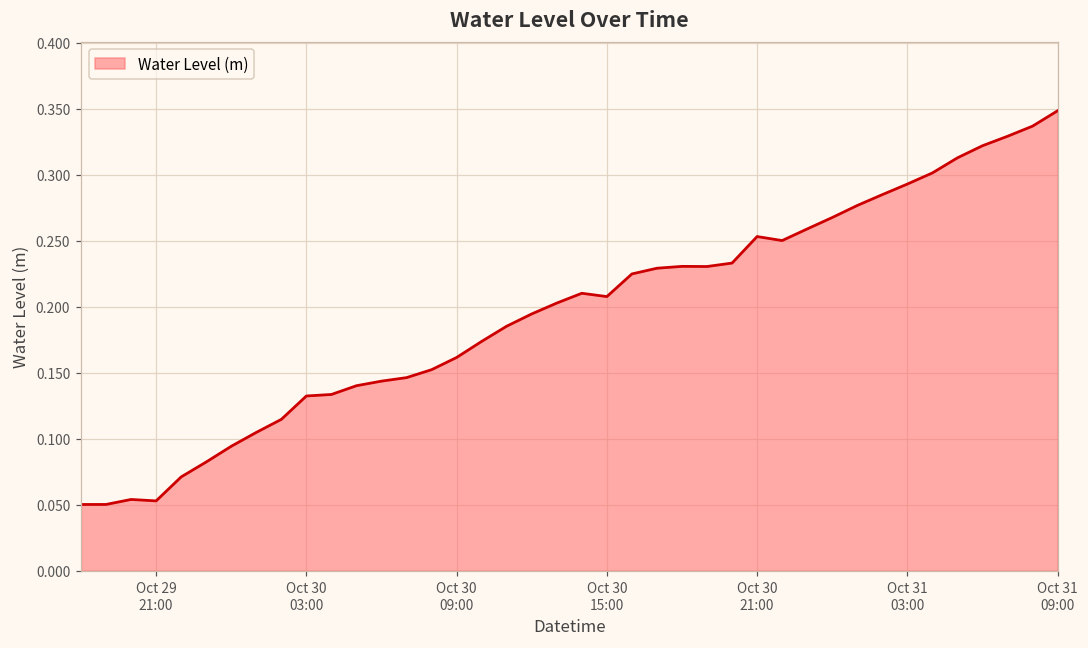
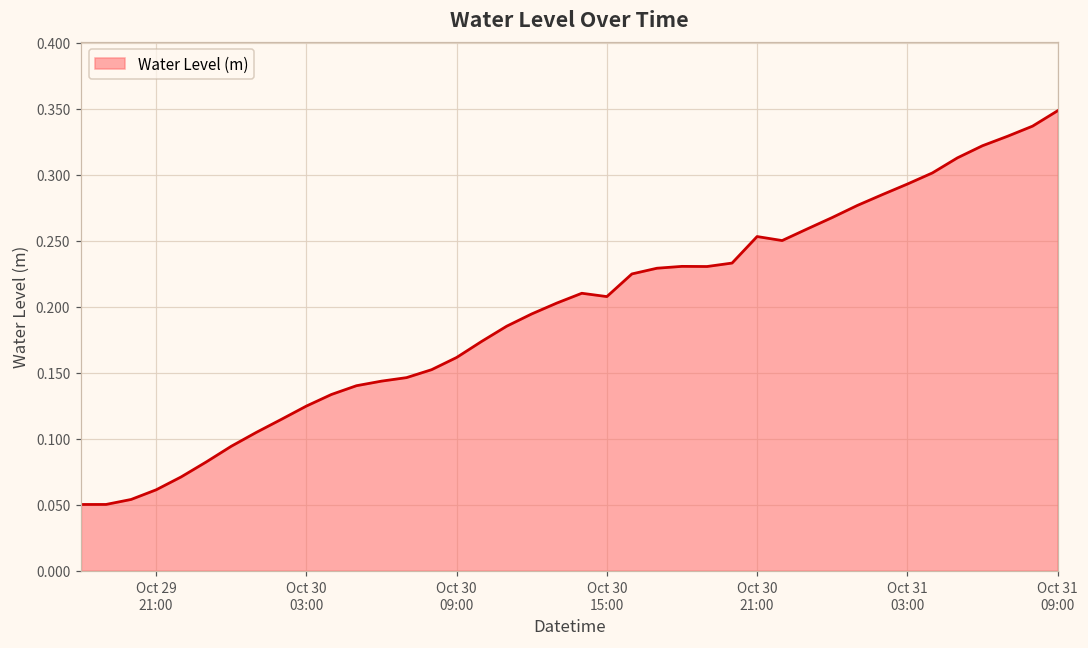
Oct 29 21:00: 0.053 -> 0.061
Oct 30 03:00: 0.132 -> 0.125
